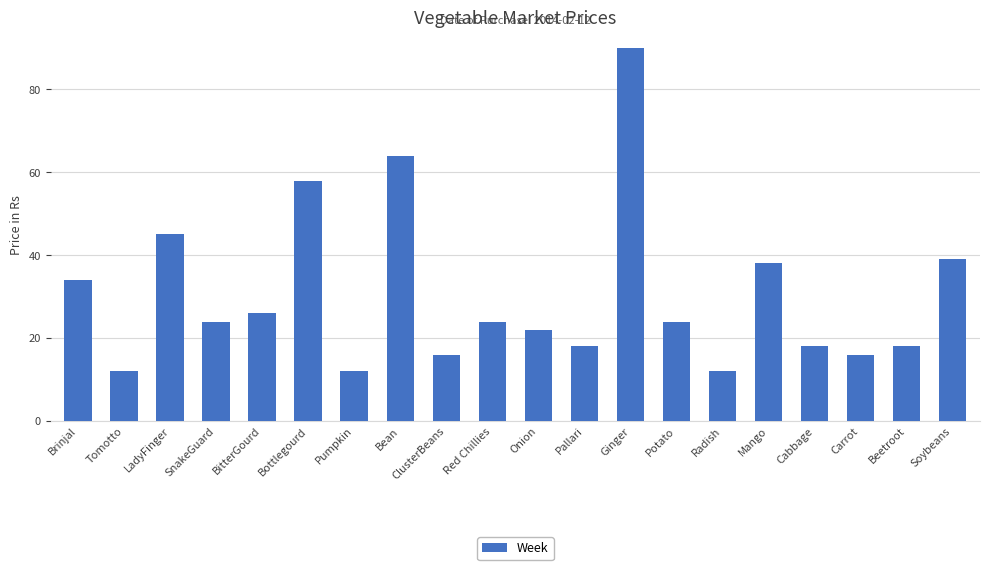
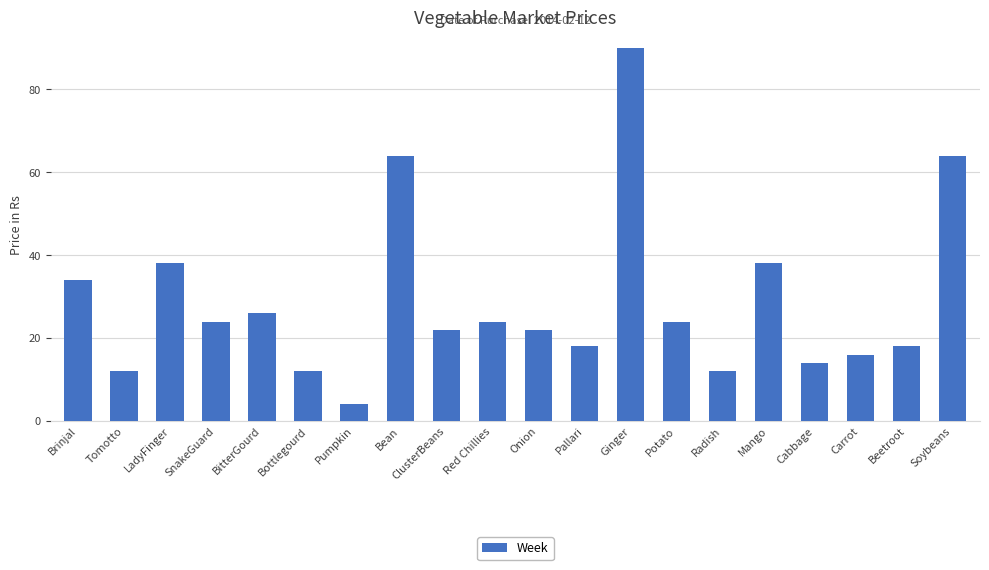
LadyFinger: 45 -> 38
Bottlegourd: 58 -> 12
Pumpkin: 12 -> 4
ClusterBeans: 16 -> 22
Cabbage: 18 -> 14
Soybeans: 39 -> 64
